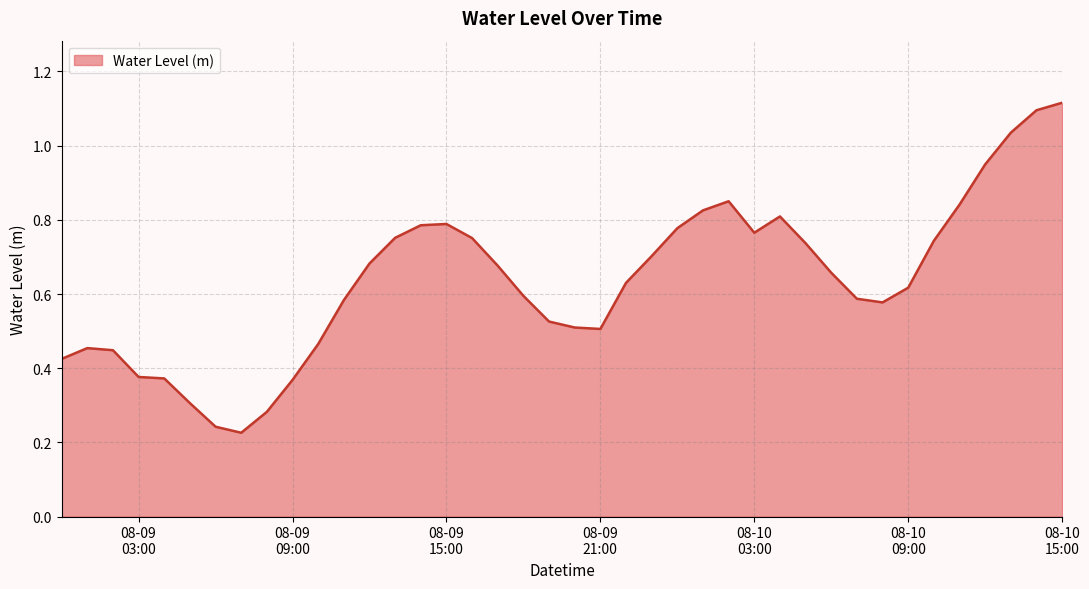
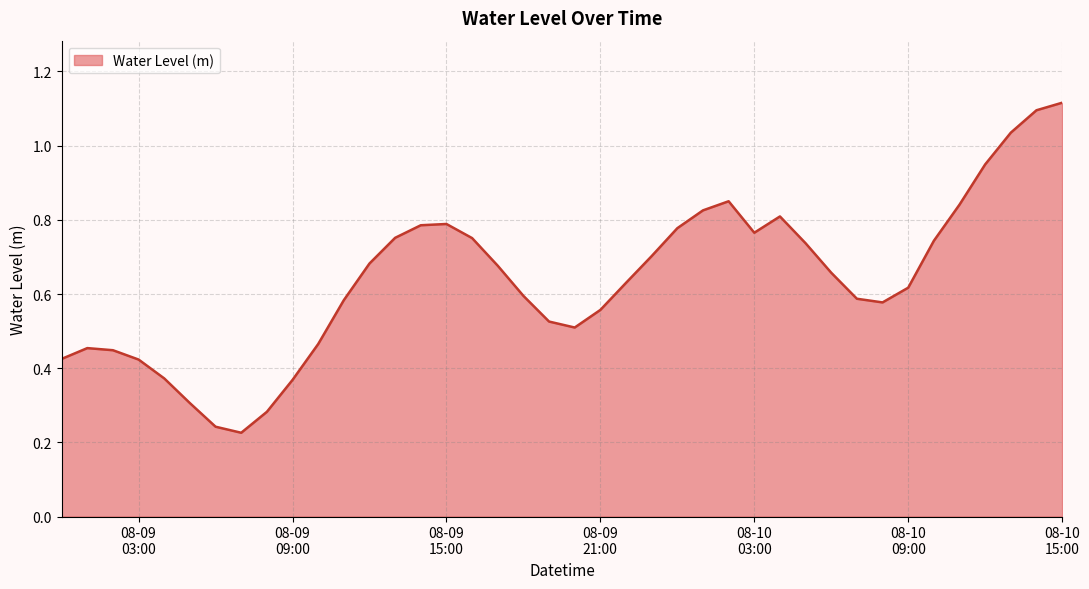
08-09 03:00: 0.38 -> 0.42
08-09 21:00: 0.51 -> 0.56
